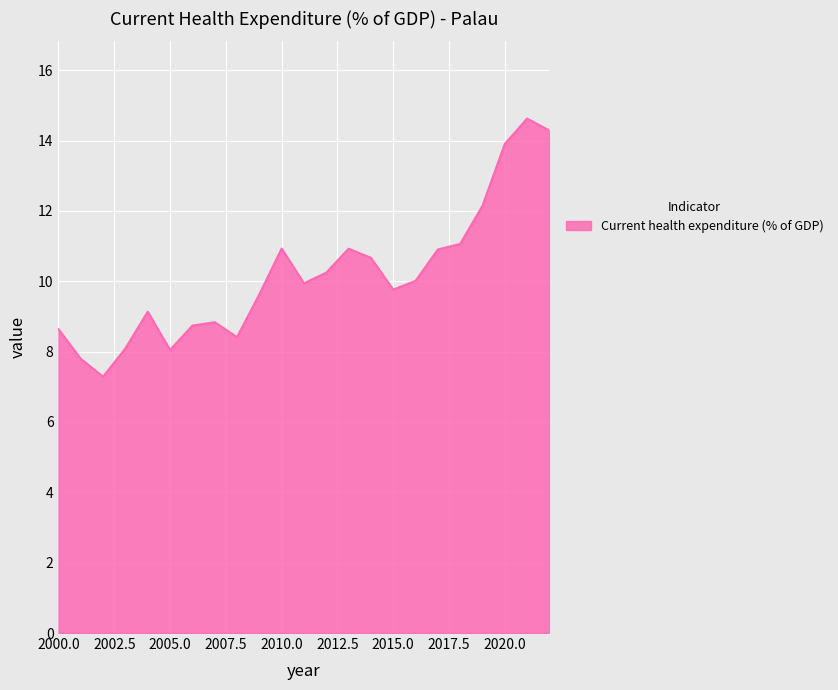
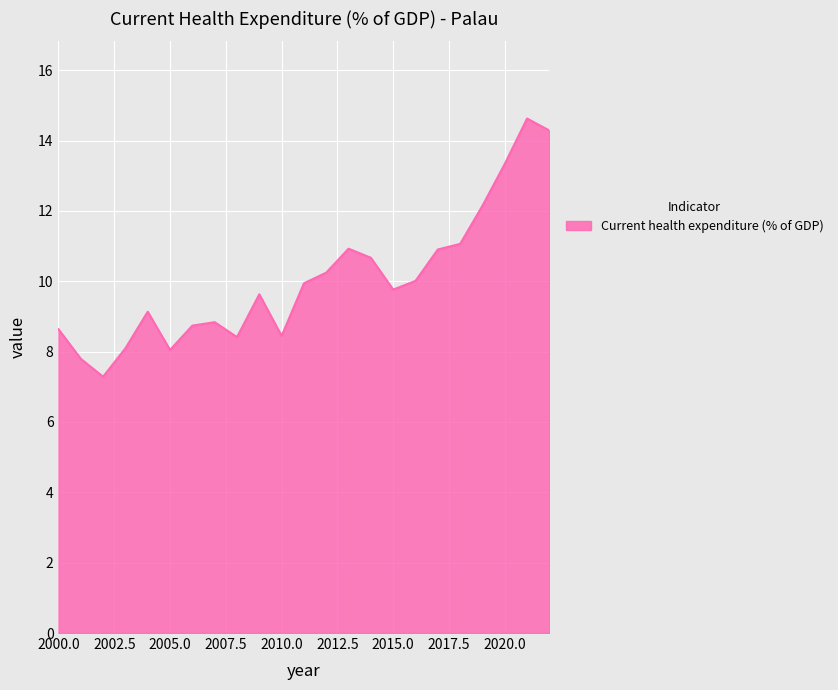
2010.0: 10.9 -> 8.4
2020.0: 13.9 -> 13.3
